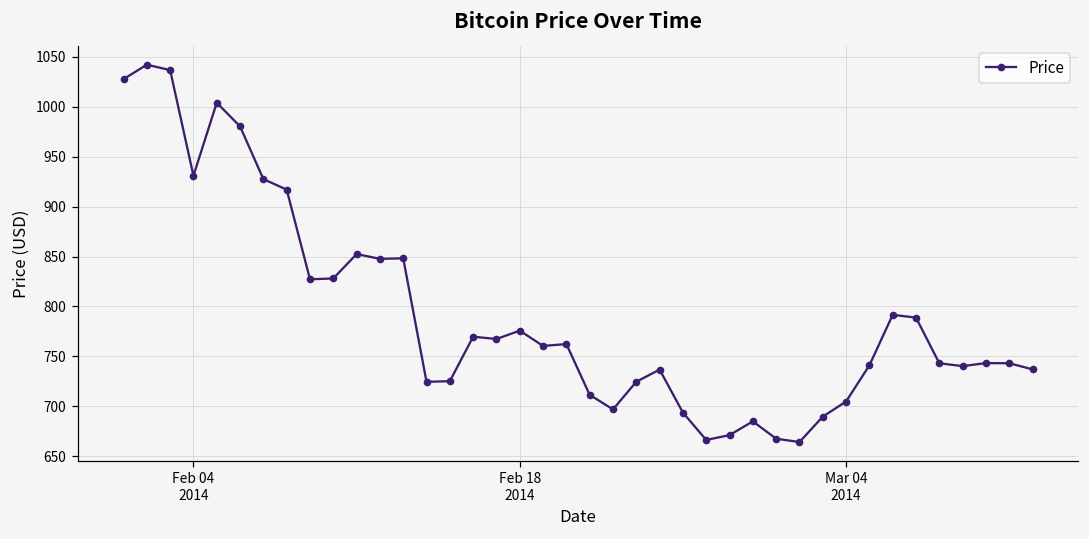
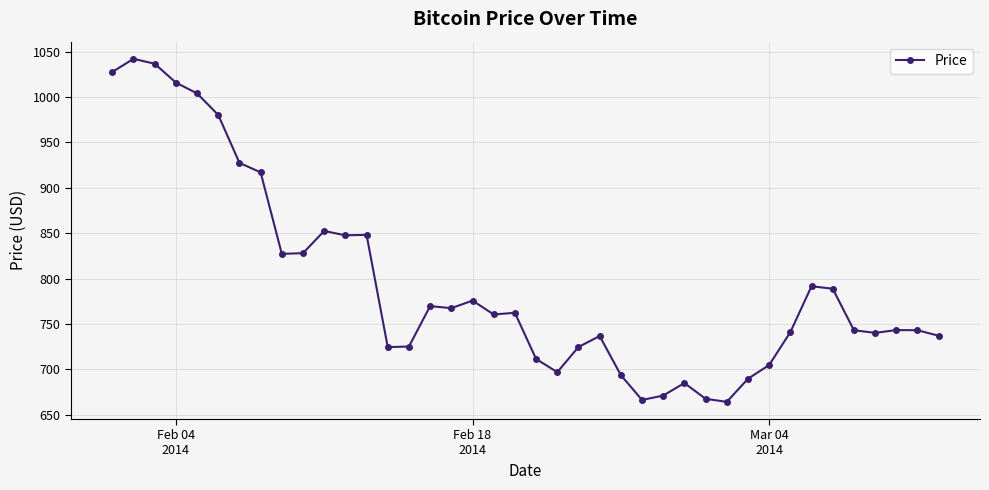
Feb 04 2014: 930 -> 1020
